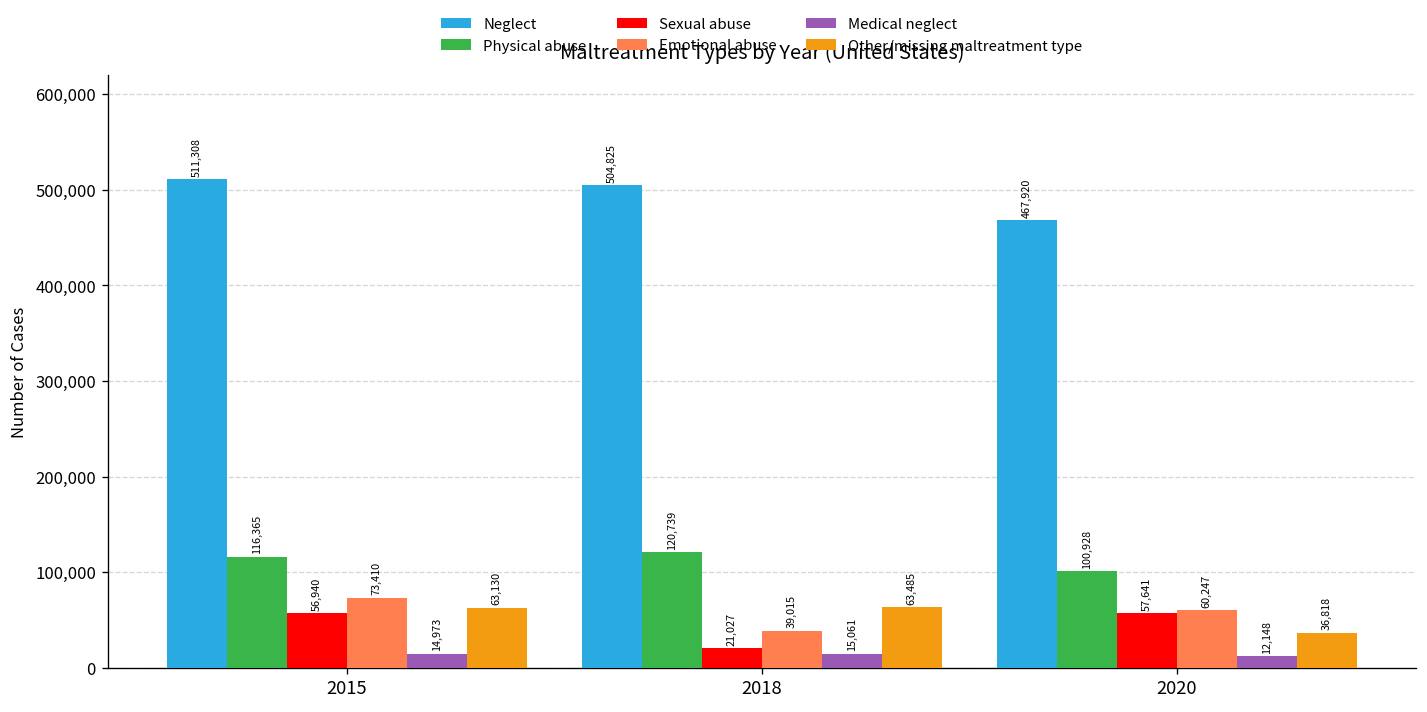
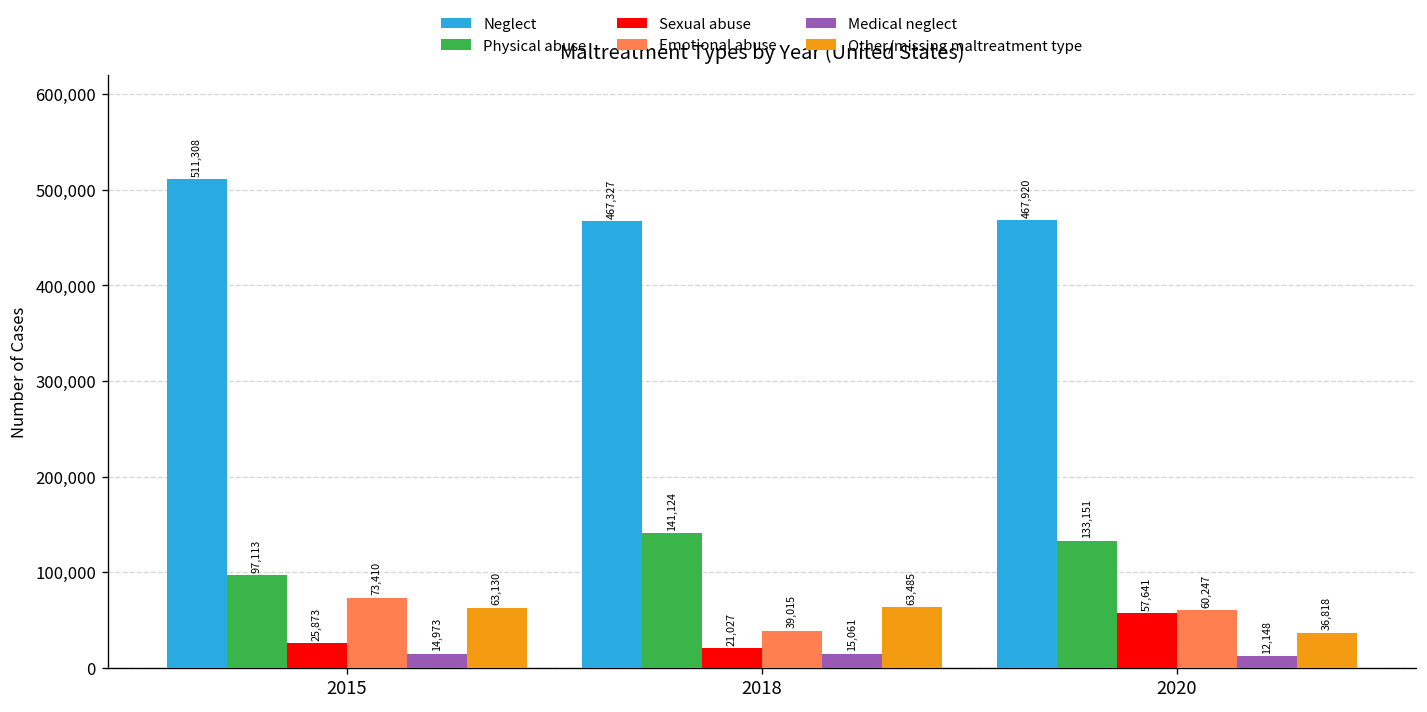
Physical abuse, 2015: 116,365 -> 97,113
Sexual abuse, 2015: 56,940 -> 25,873
Neglect, 2018: 504,825 -> 467,327
Physical abuse, 2018: 120,739 -> 141,124
Physical abuse, 2020: 100,928 -> 133,151
